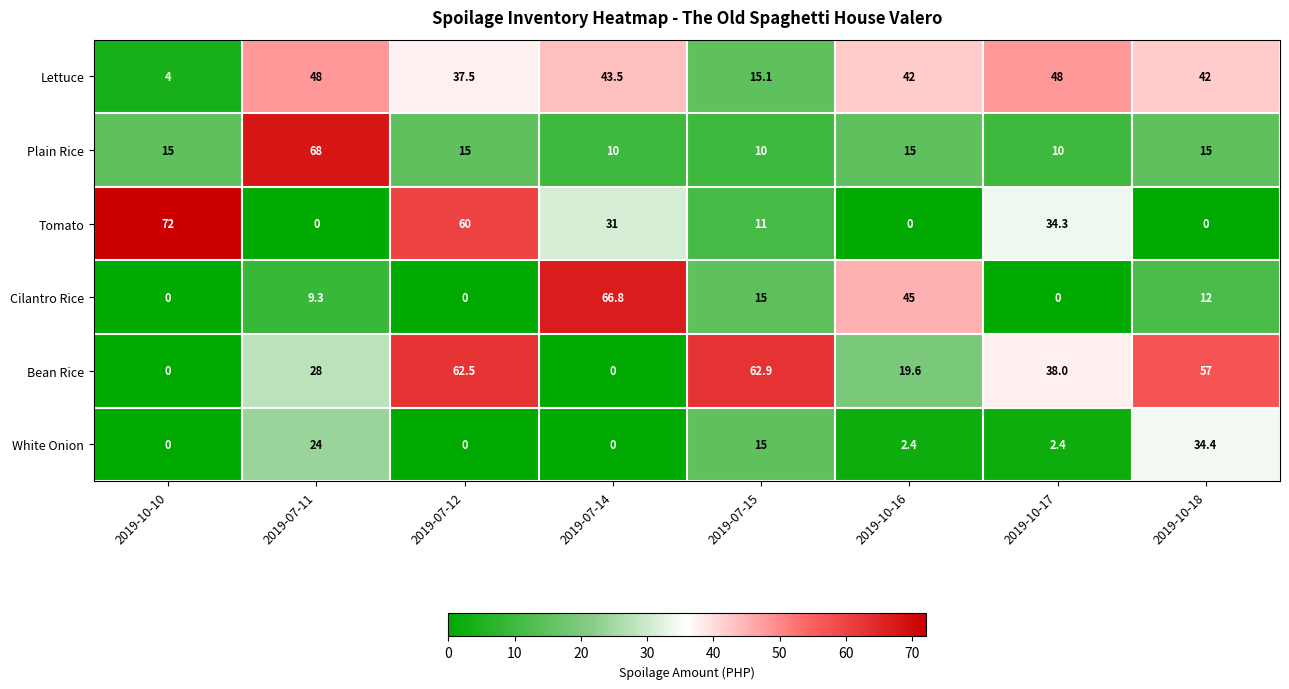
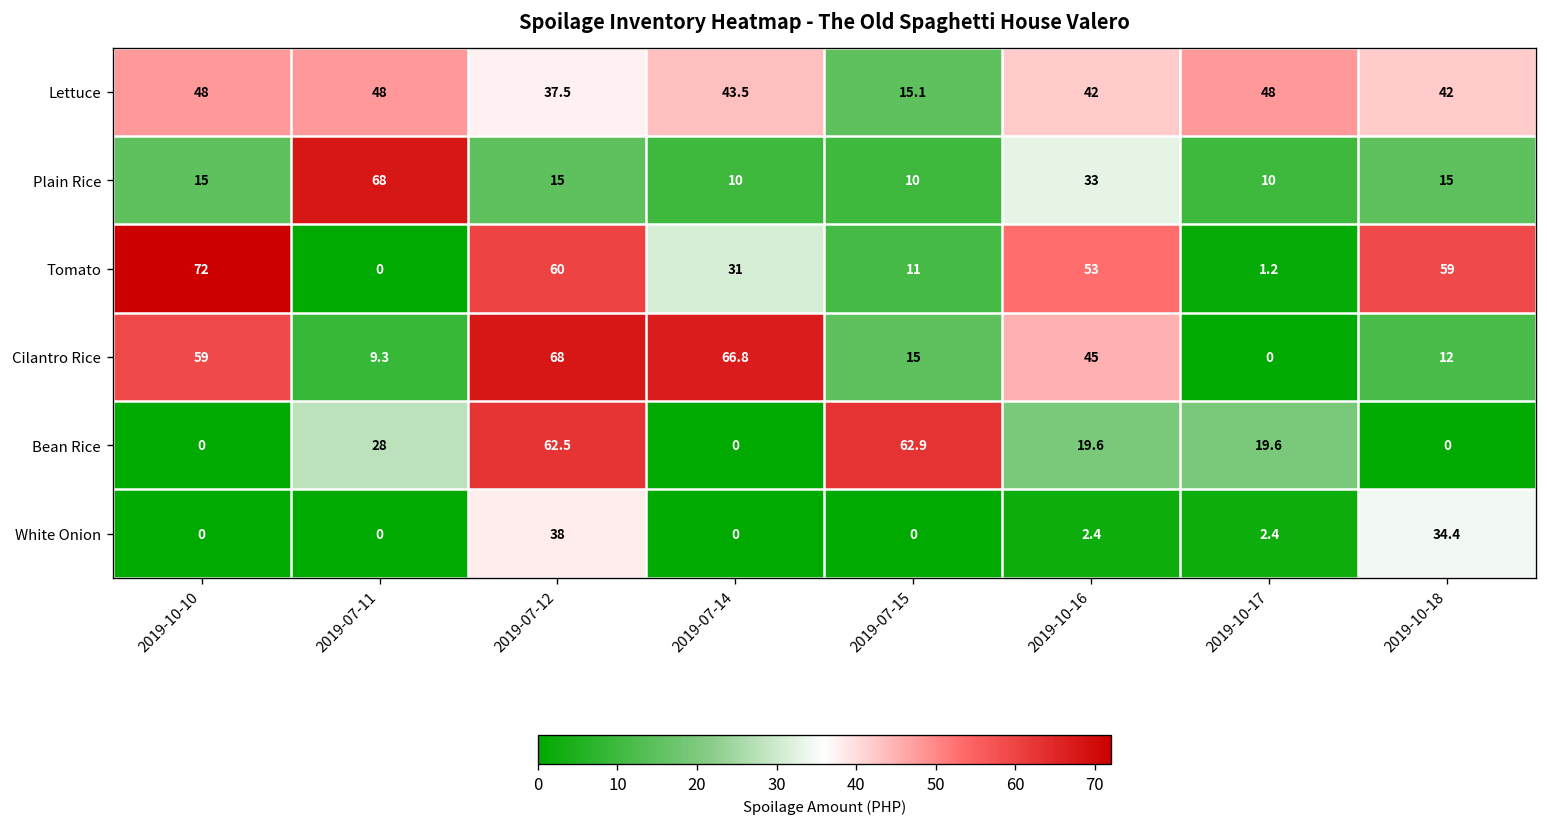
Lettuce, 2019-10-10: 4 -> 48
Plain Rice, 2019-10-16: 15 -> 33
Tomato, 2019-10-16: 0 -> 53
Tomato, 2019-10-17: 34.3 -> 1.2
Tomato, 2019-10-18: 0 -> 59
Cilantro Rice, 2019-10-10: 0 -> 59
Cilantro Rice, 2019-07-12: 0 -> 68
Bean Rice, 2019-10-17: 38.0 -> 19.6
Bean Rice, 2019-10-18: 57 -> 0
White Onion, 2019-07-11: 24 -> 0
White Onion, 2019-07-12: 0 -> 38
White Onion, 2019-07-15: 15 -> 0
